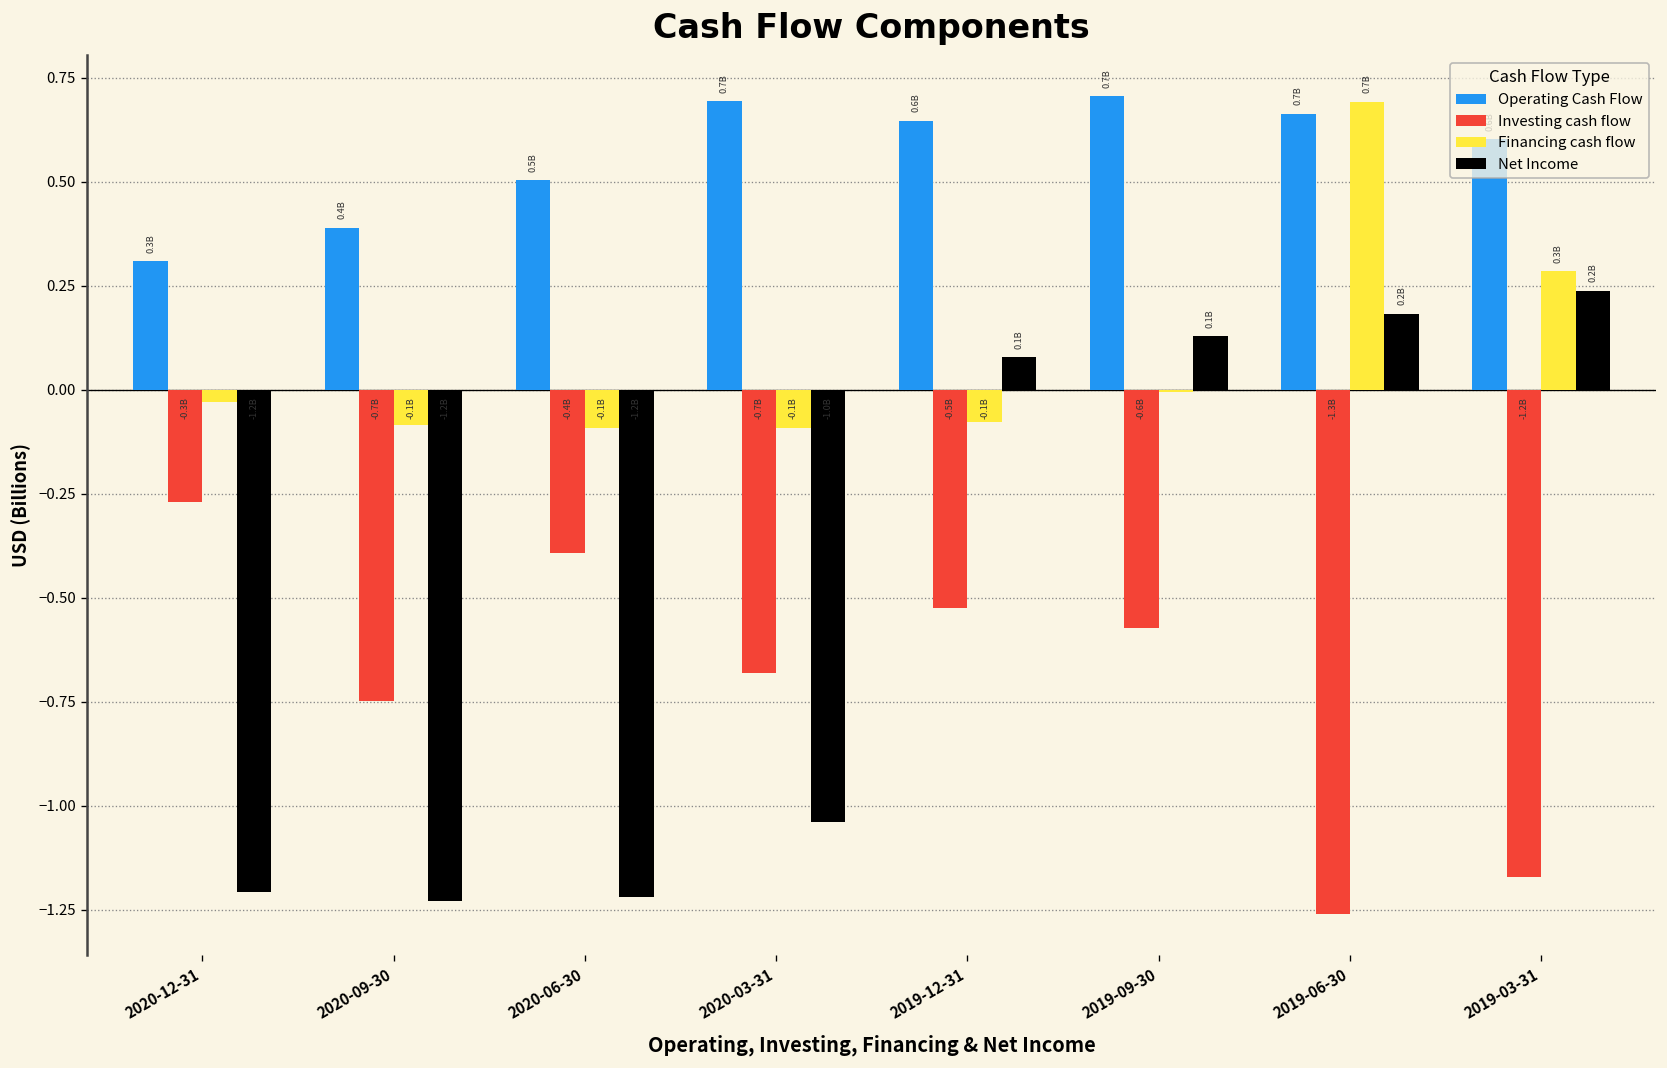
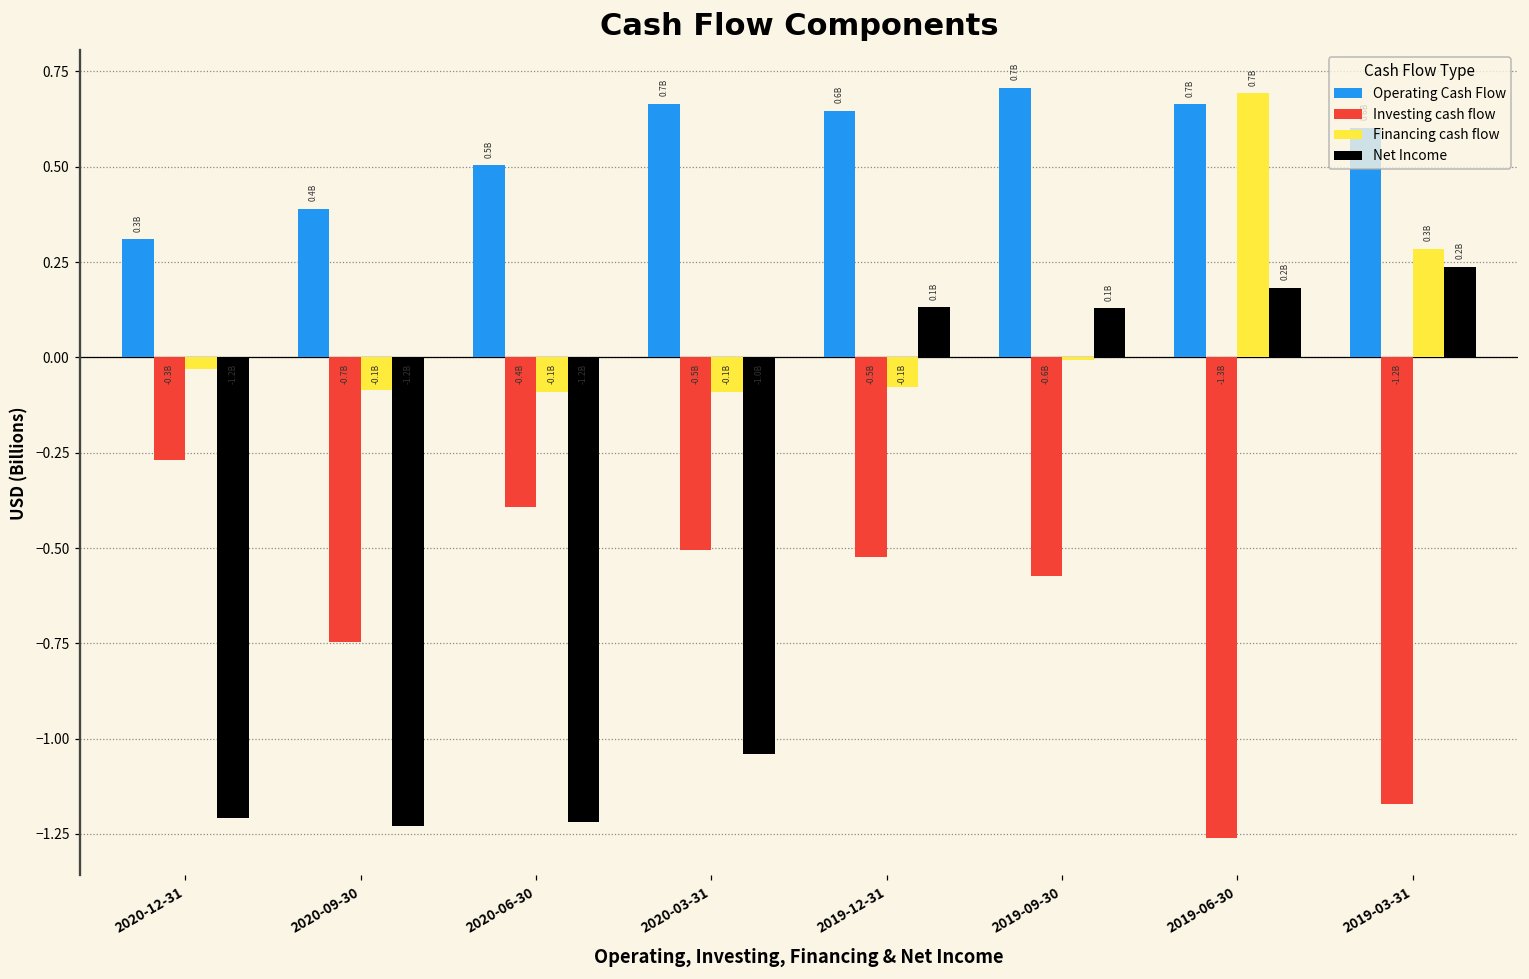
Operating Cash Flow, 2020-03-31: 0.69 -> 0.67
Investing cash flow, 2020-03-31: -0.7B -> -0.5B
Net Income, 2019-12-31: 0.08 -> 0.13
